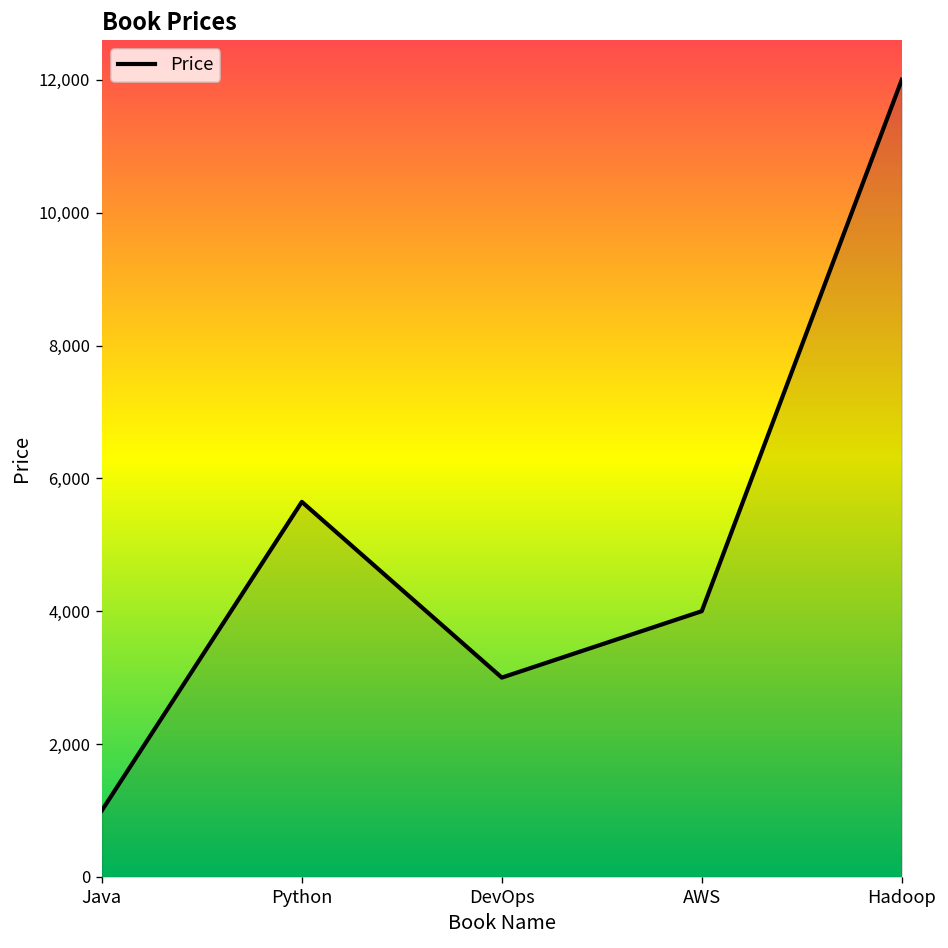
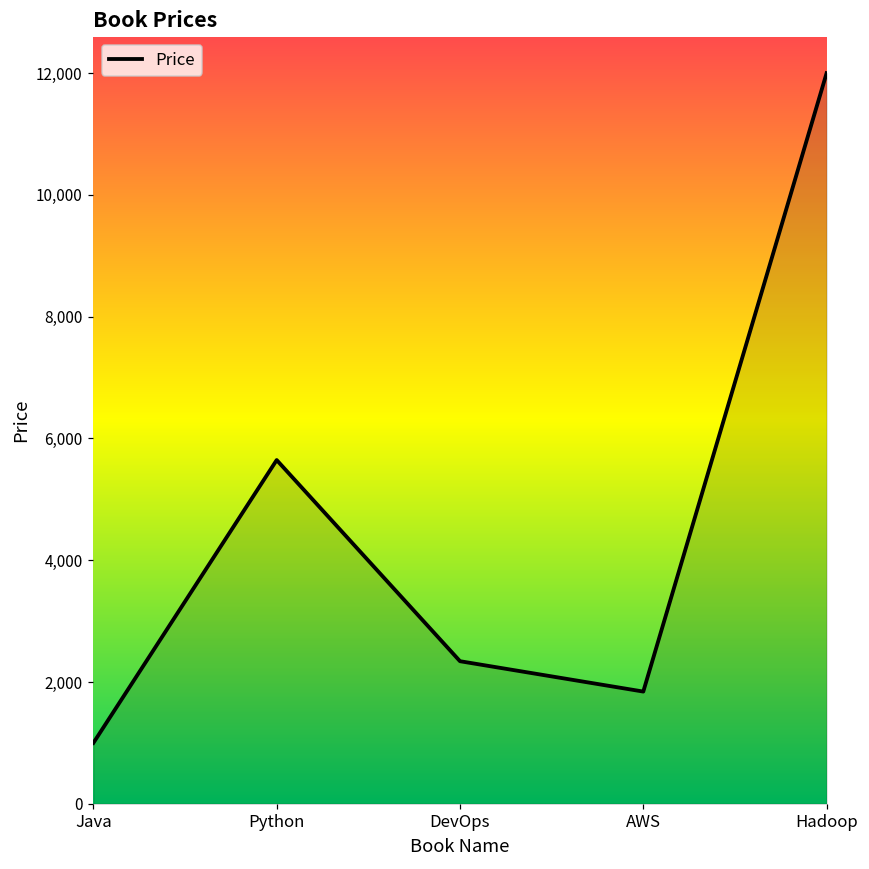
DevOps: 3,000 -> 2,300
AWS: 4,000 -> 1,800
